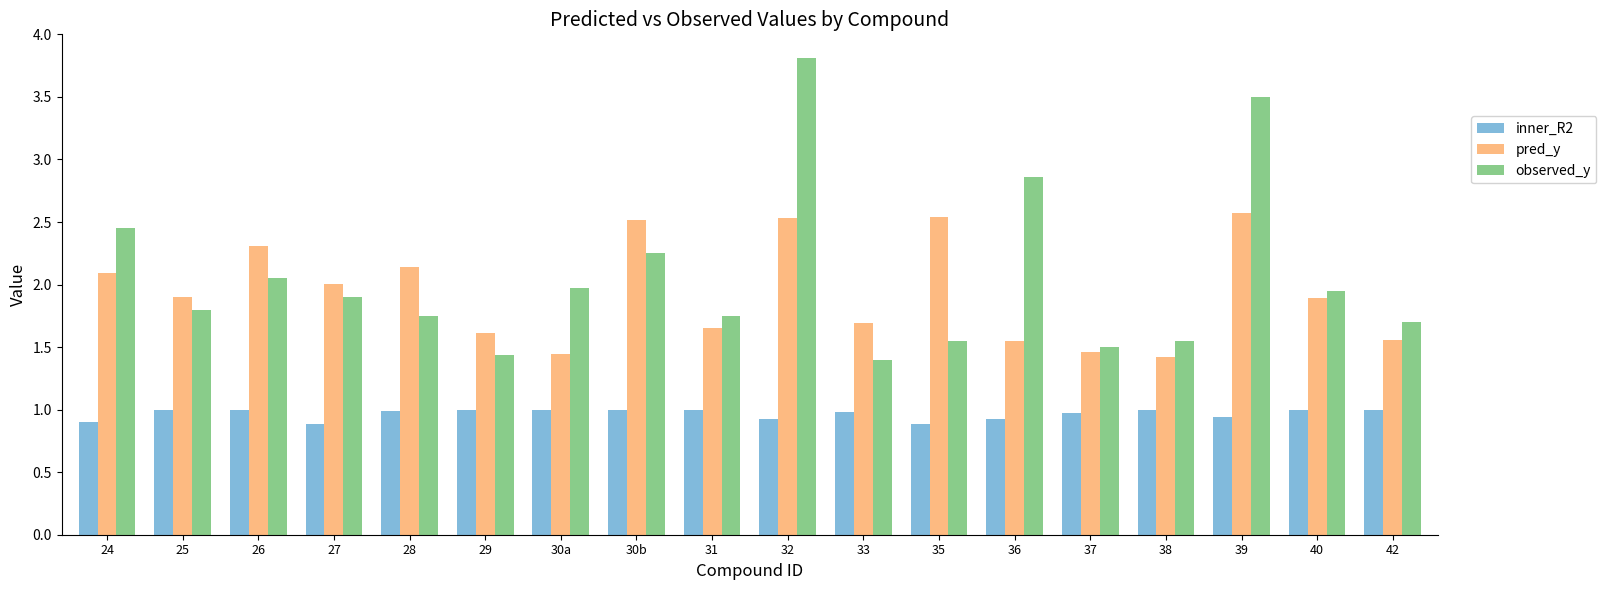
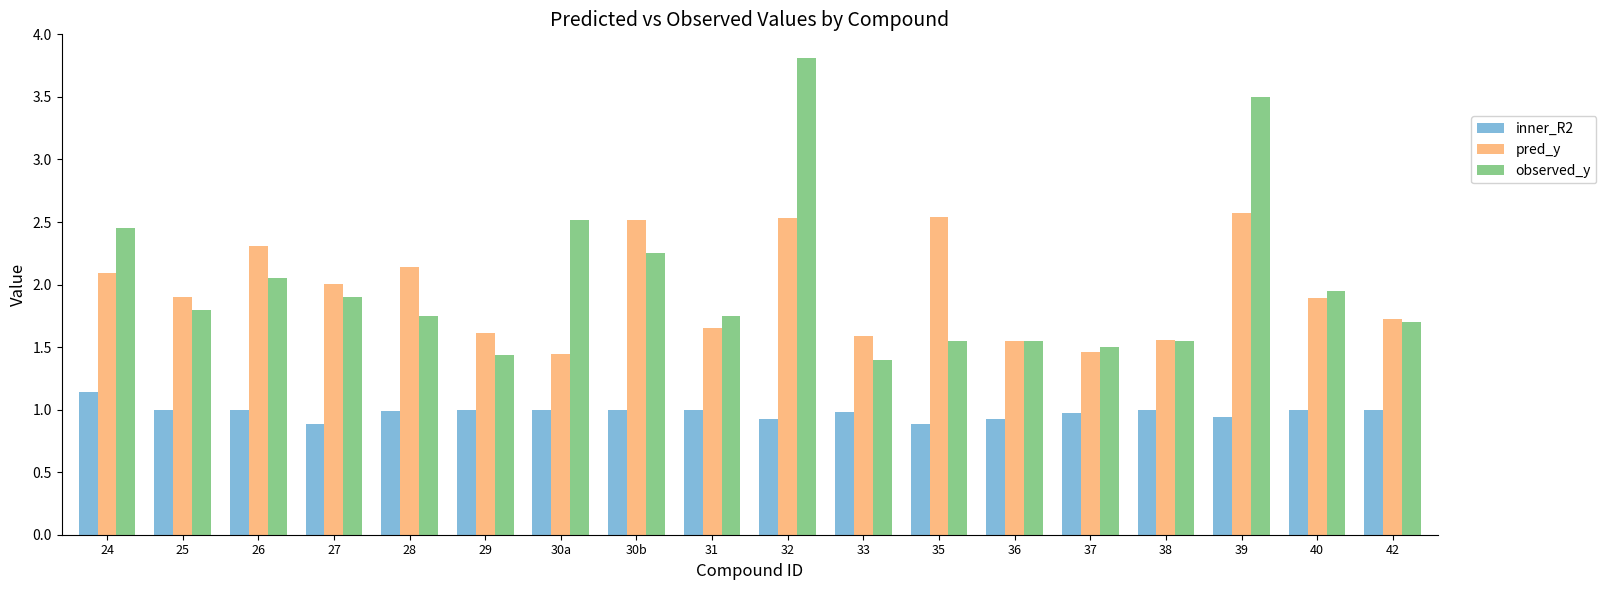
inner_R2, 24: 0.90 -> 1.14
observed_y, 30a: 1.97 -> 2.52
pred_y, 33: 1.69 -> 1.59
observed_y, 36: 2.86 -> 1.55
pred_y, 38: 1.42 -> 1.56
pred_y, 42: 1.56 -> 1.73
